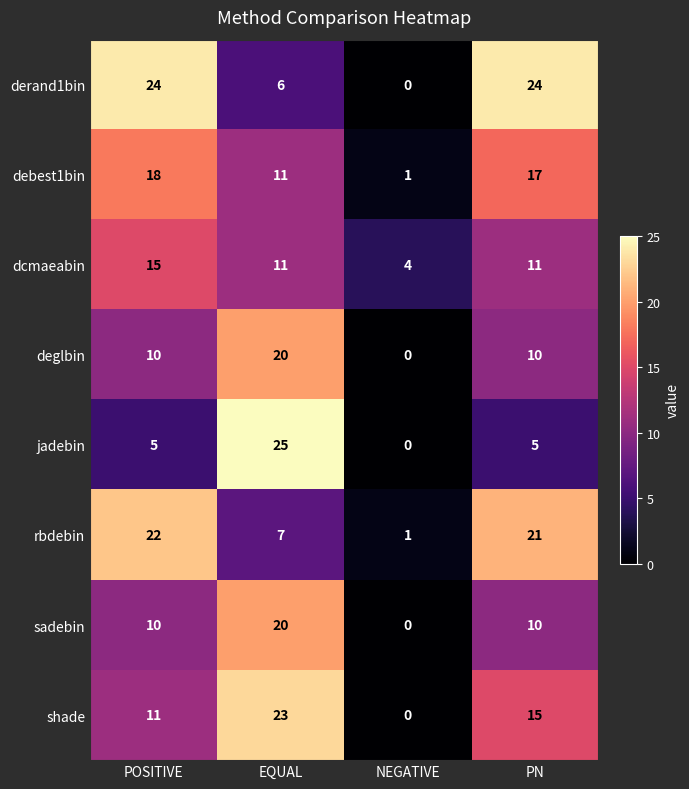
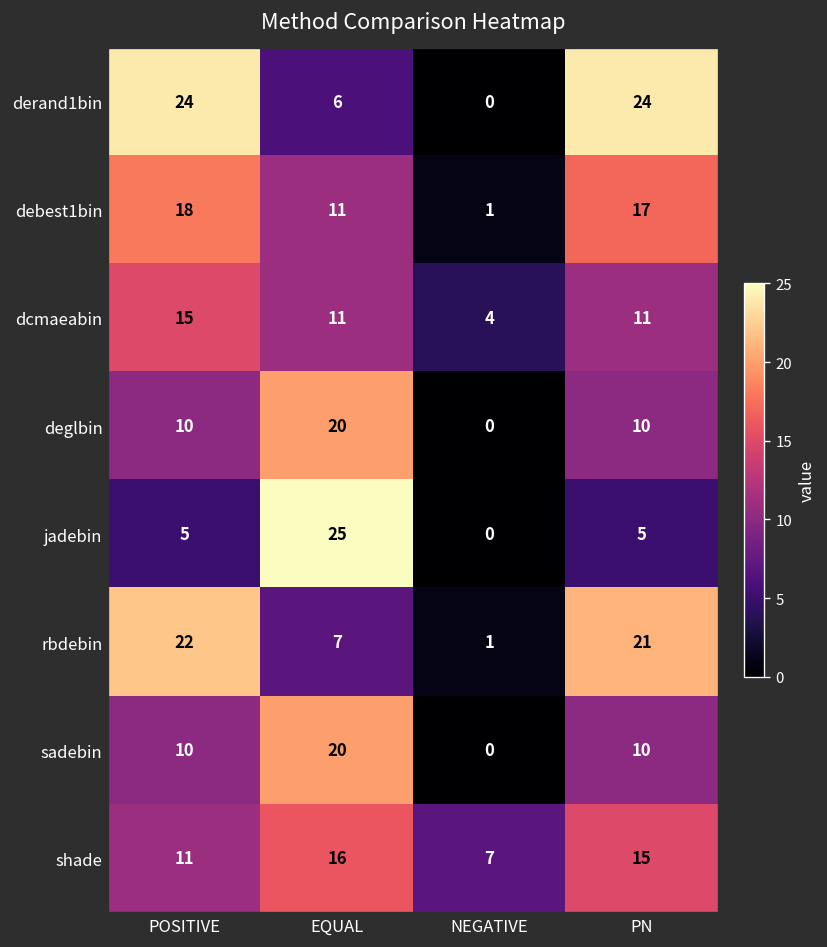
shade, EQUAL: 23 -> 16
shade, NEGATIVE: 0 -> 7
